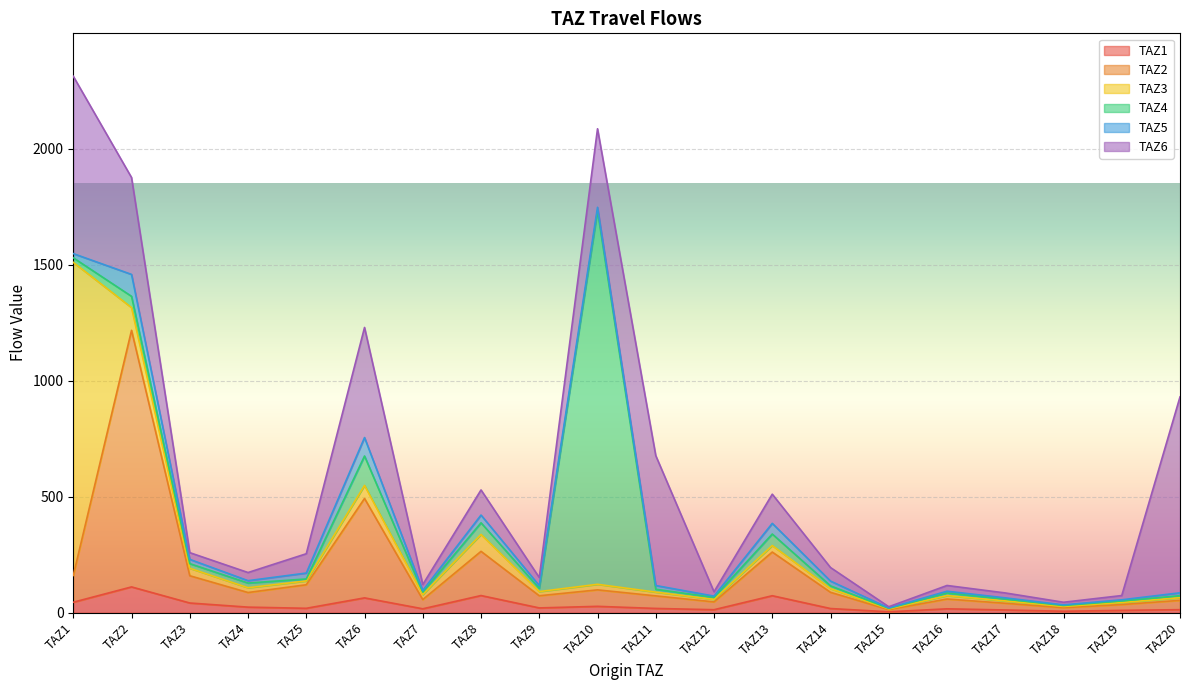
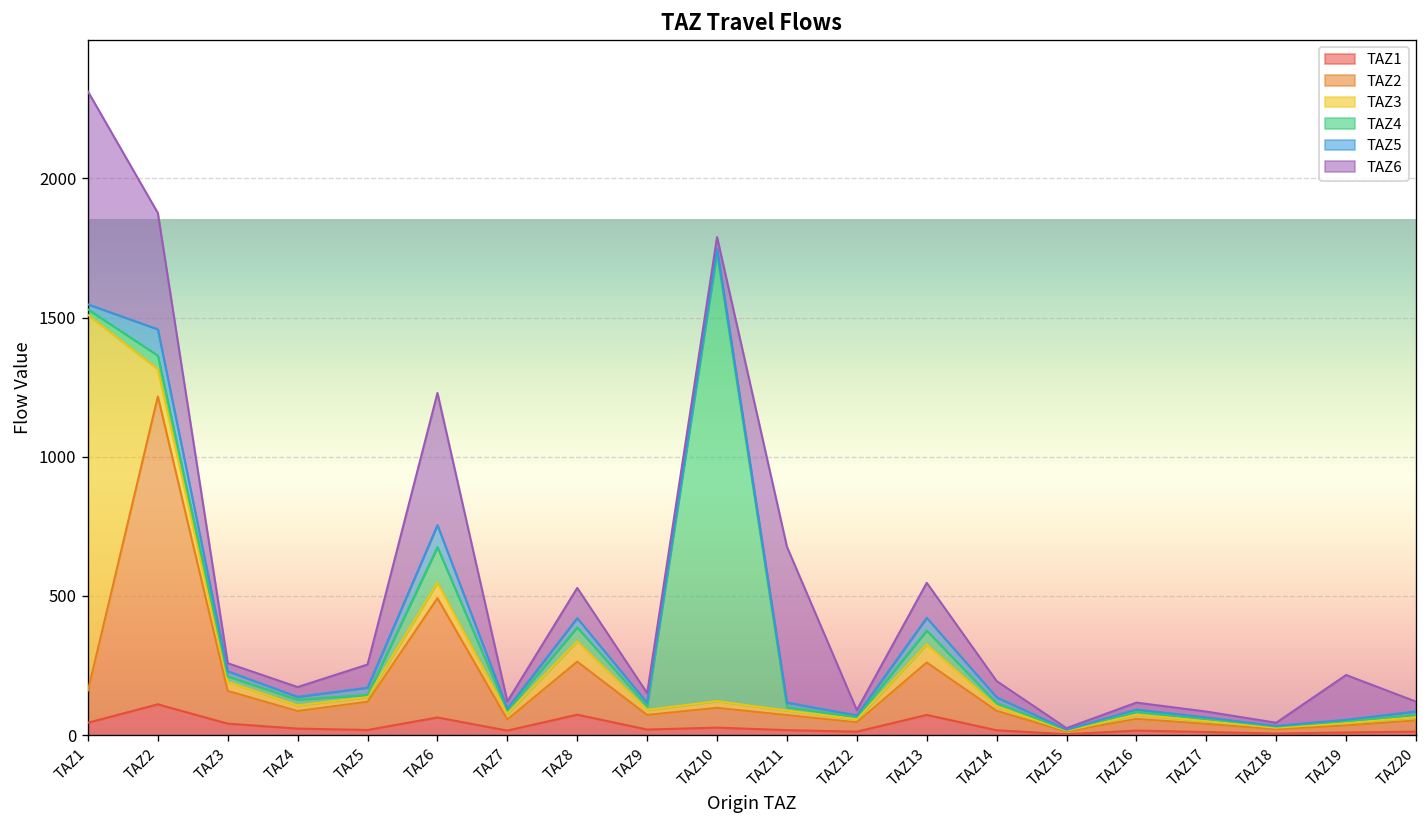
TAZ6, TAZ10: 340 -> 40
TAZ3, TAZ13: 30 -> 60
TAZ6, TAZ19: 20 -> 160
TAZ6, TAZ20: 840 -> 40
